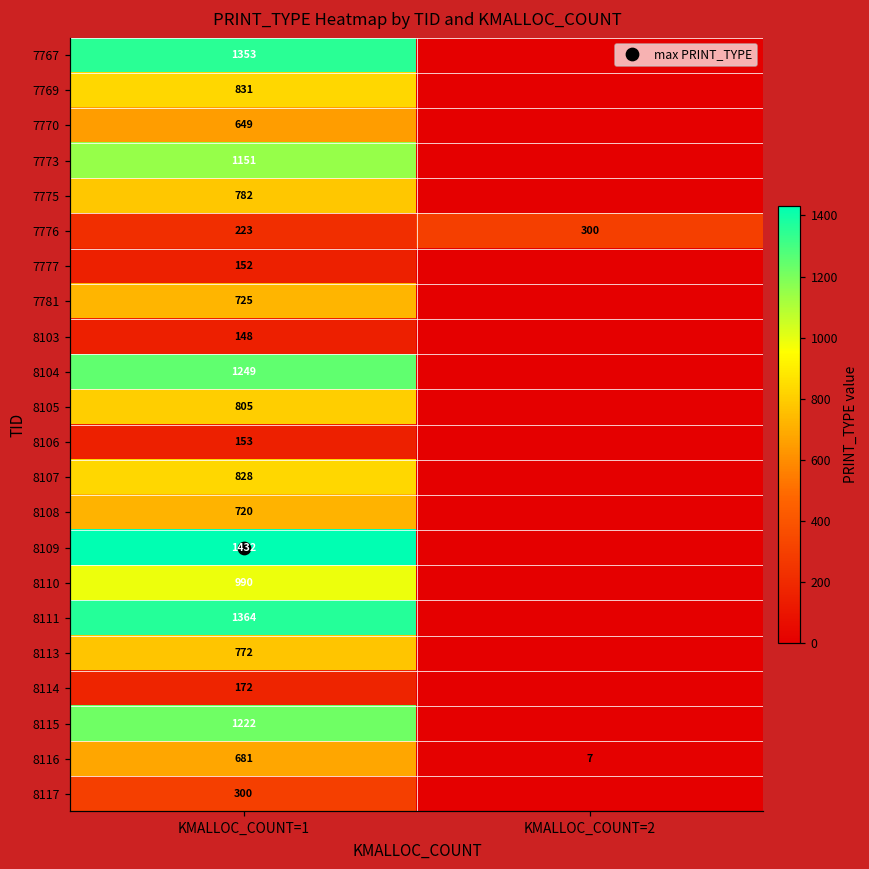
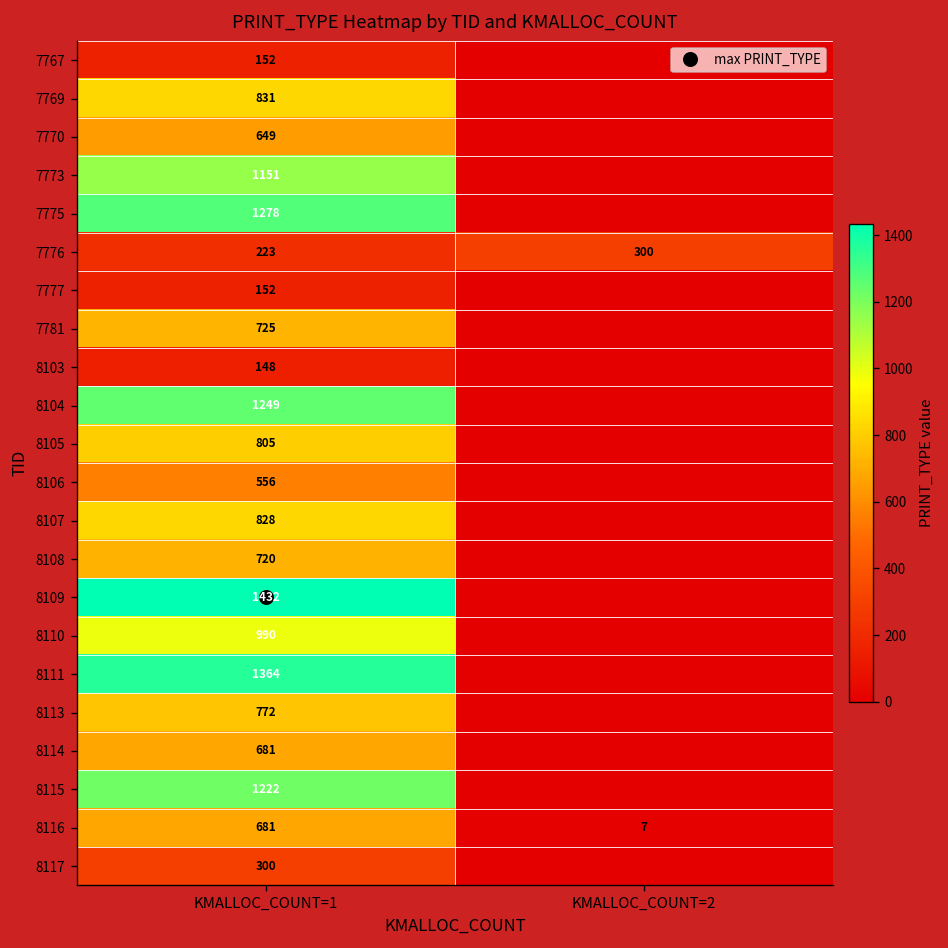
7767, KMALLOC_COUNT=1: 1353 -> 152
7775, KMALLOC_COUNT=1: 782 -> 1278
8106, KMALLOC_COUNT=1: 153 -> 556
8114, KMALLOC_COUNT=1: 172 -> 681
